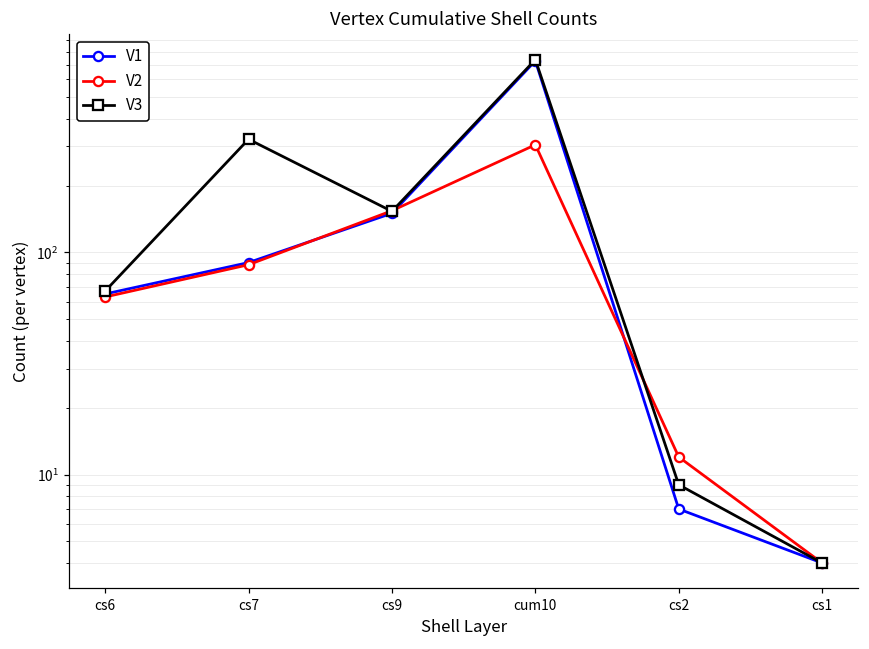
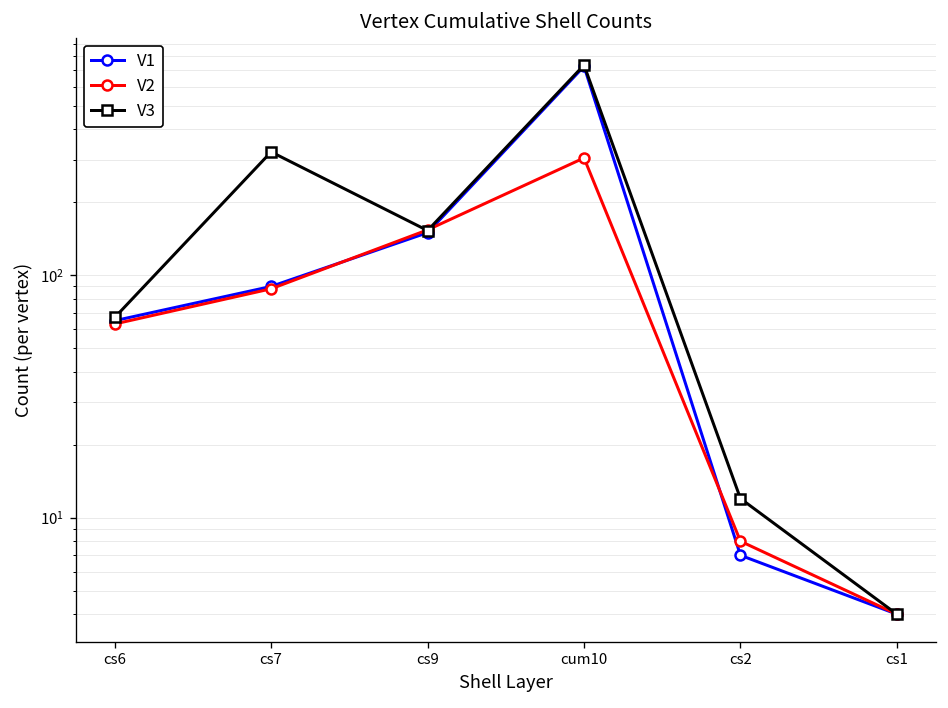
V2, cs2: 12 -> 8
V3, cs2: 9 -> 12
